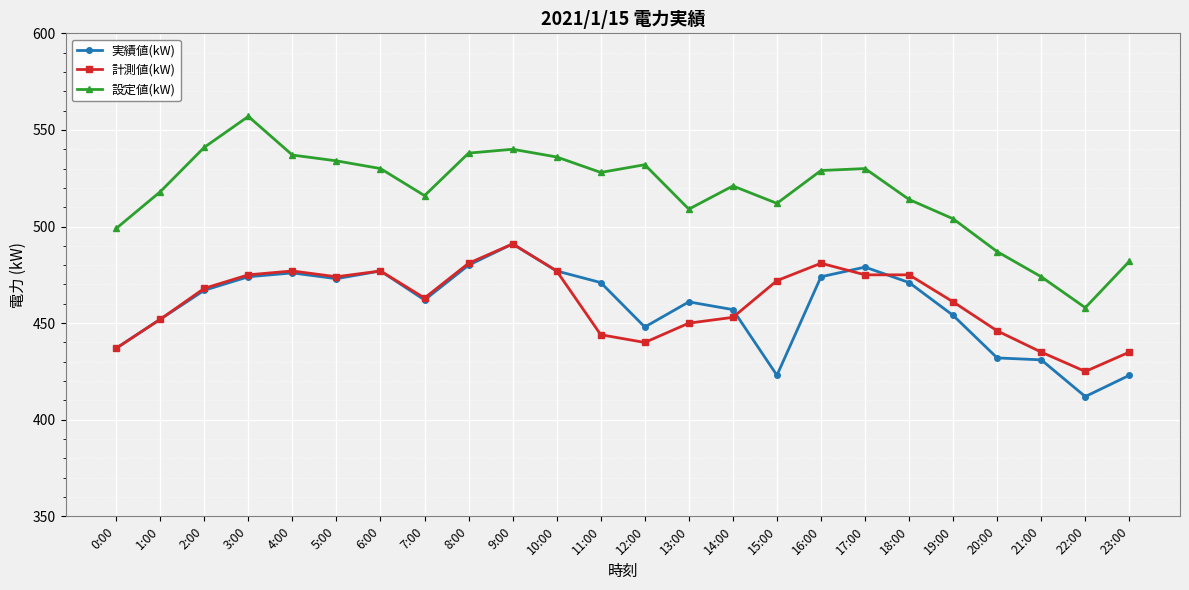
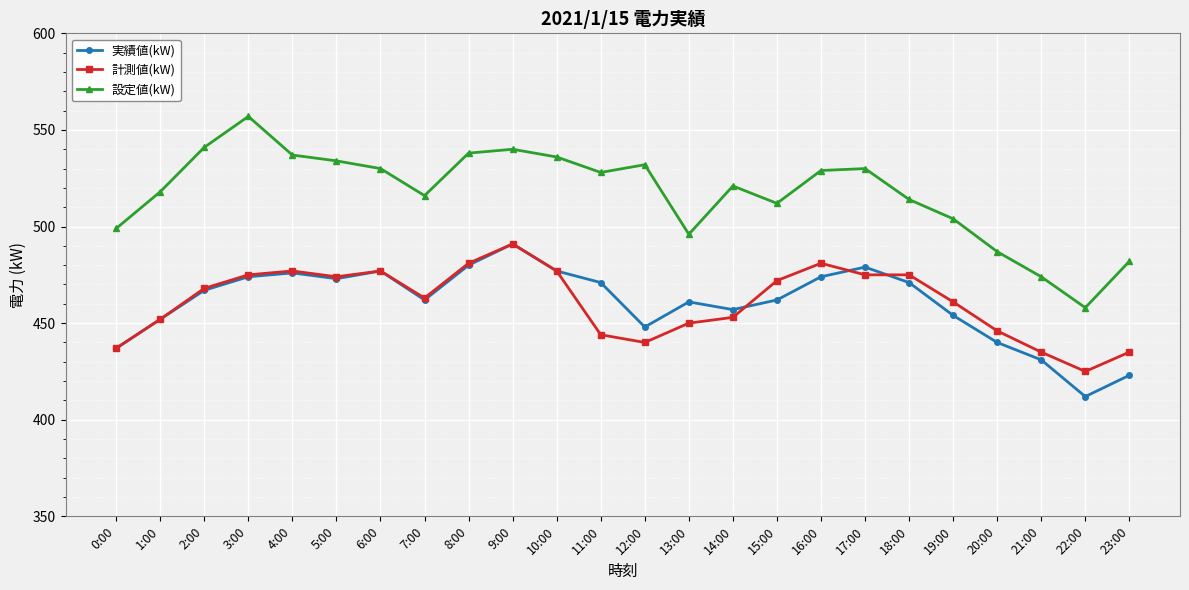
設定値(kW), 13:00: 509 -> 496
実績値(kW), 15:00: 423 -> 462
実績値(kW), 20:00: 432 -> 440
